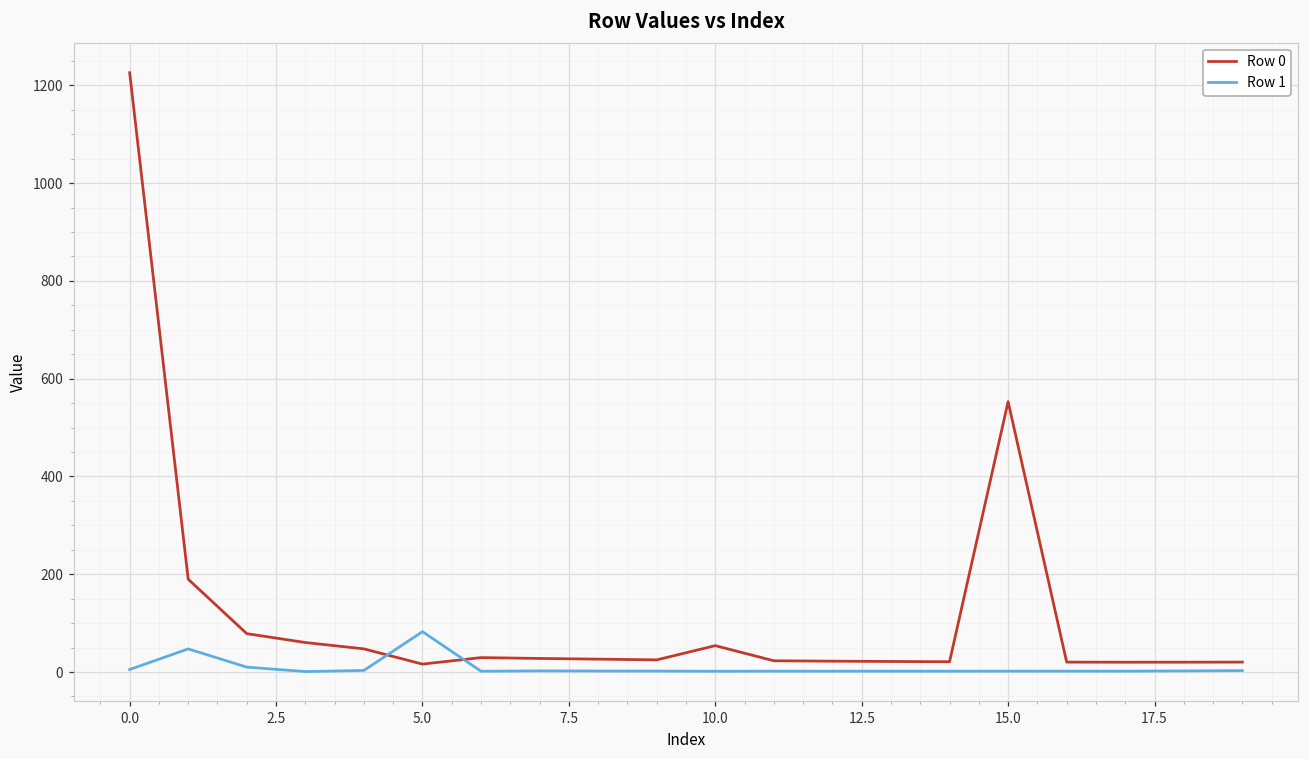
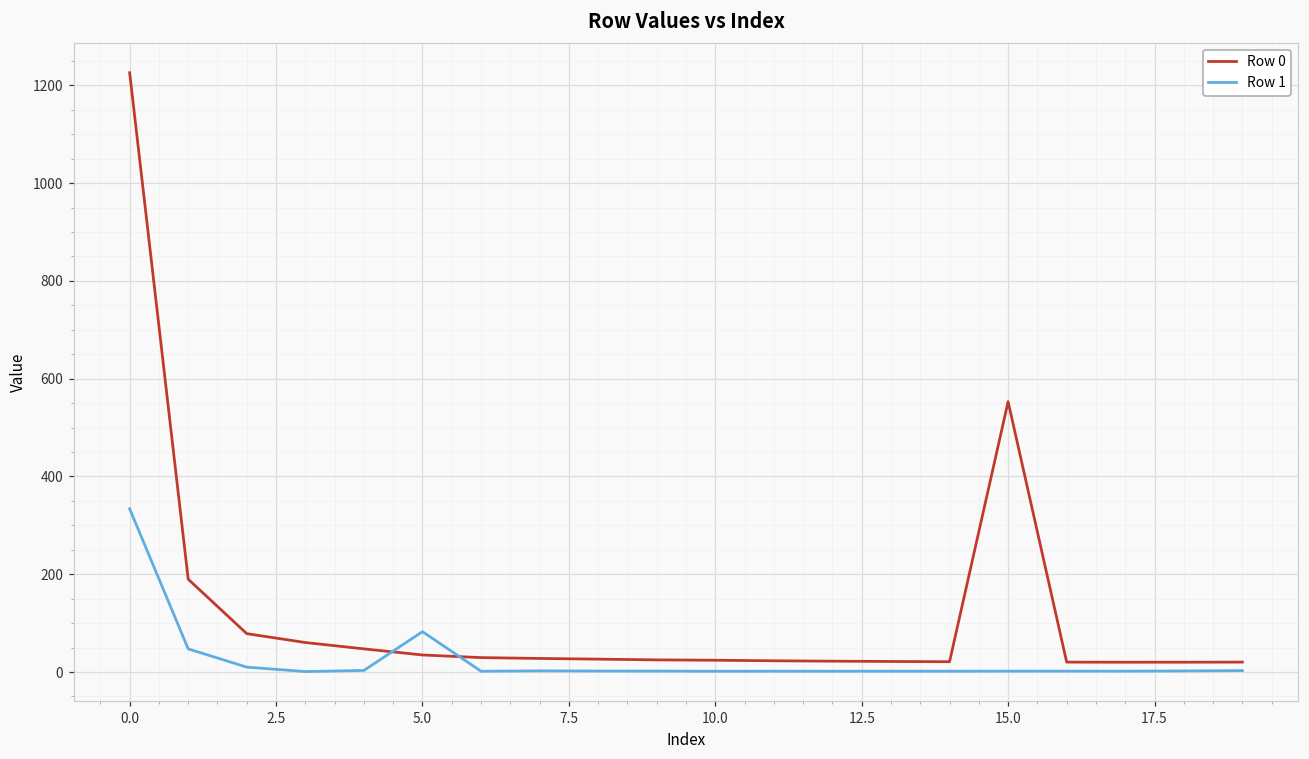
Row 1, 0.0: 10 -> 330
Row 0, 5.0: 20 -> 30
Row 0, 10.0: 50 -> 20
